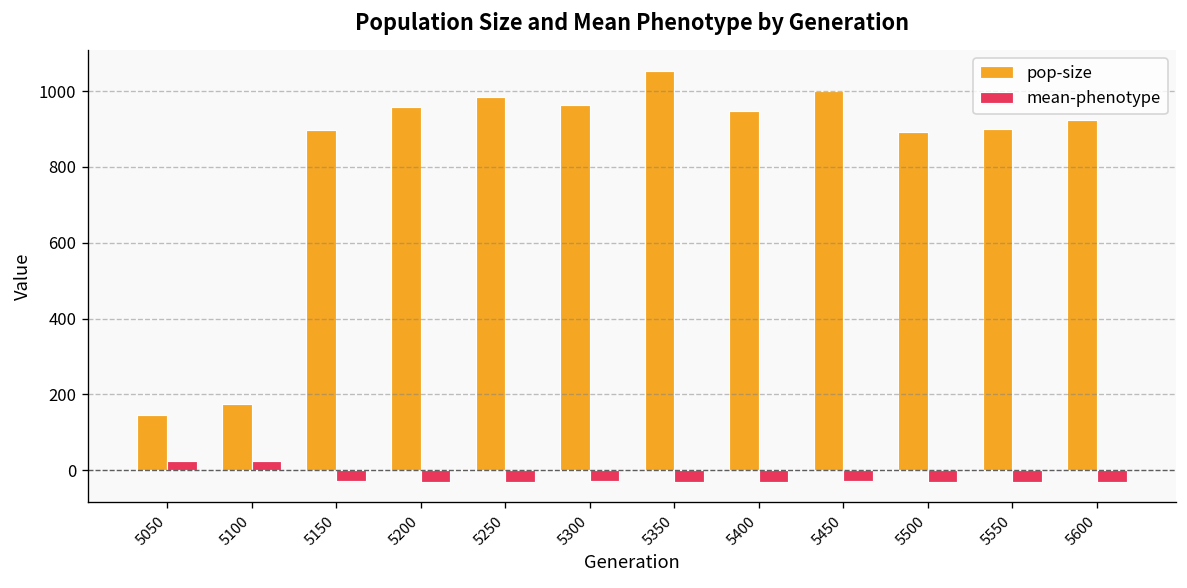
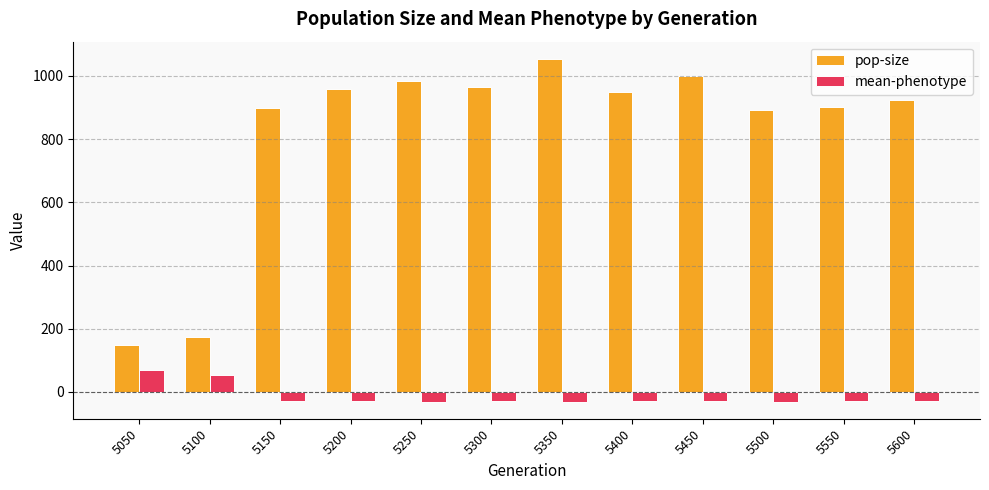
mean-phenotype, 5050: 20 -> 70
mean-phenotype, 5100: 20 -> 50
